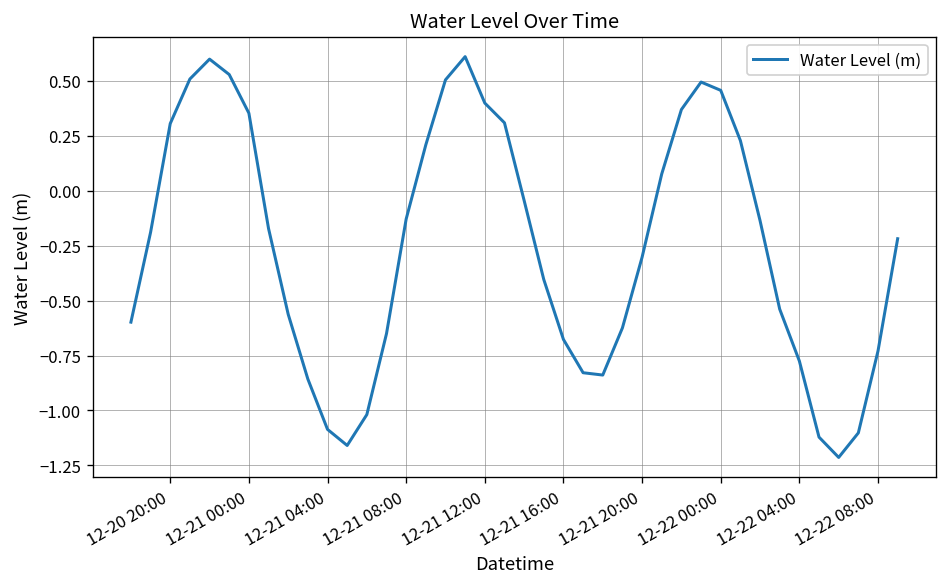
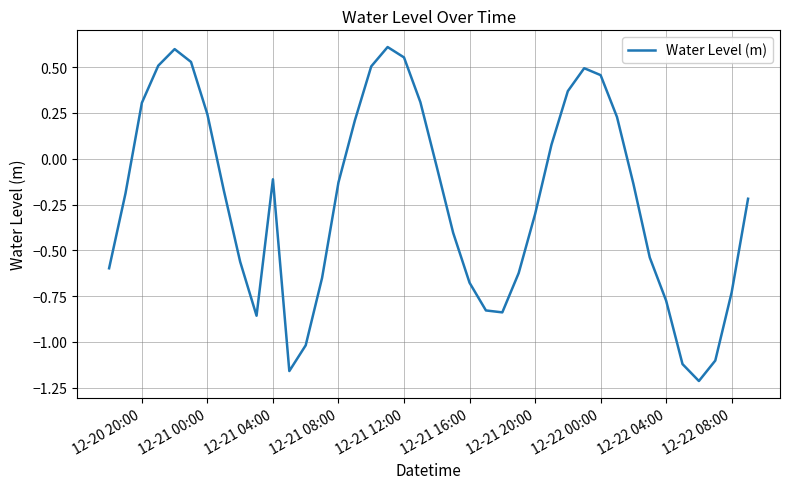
12-21 00:00: 0.35 -> 0.24
12-21 04:00: -1.09 -> -0.11
12-21 12:00: 0.40 -> 0.55
